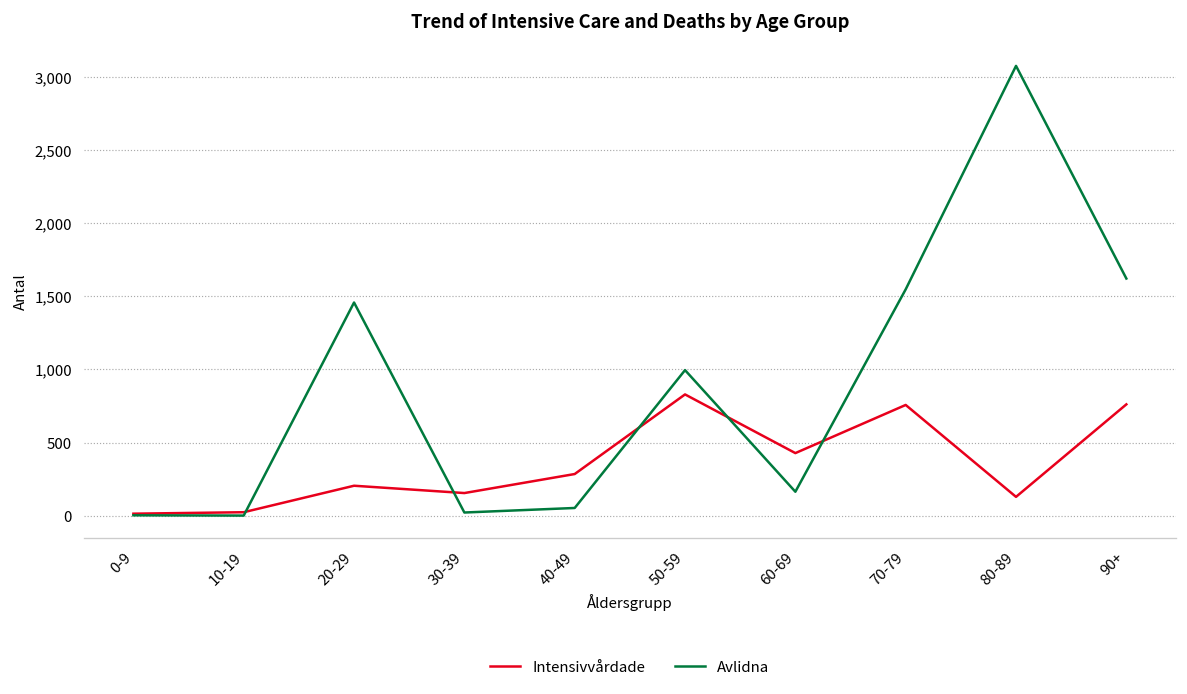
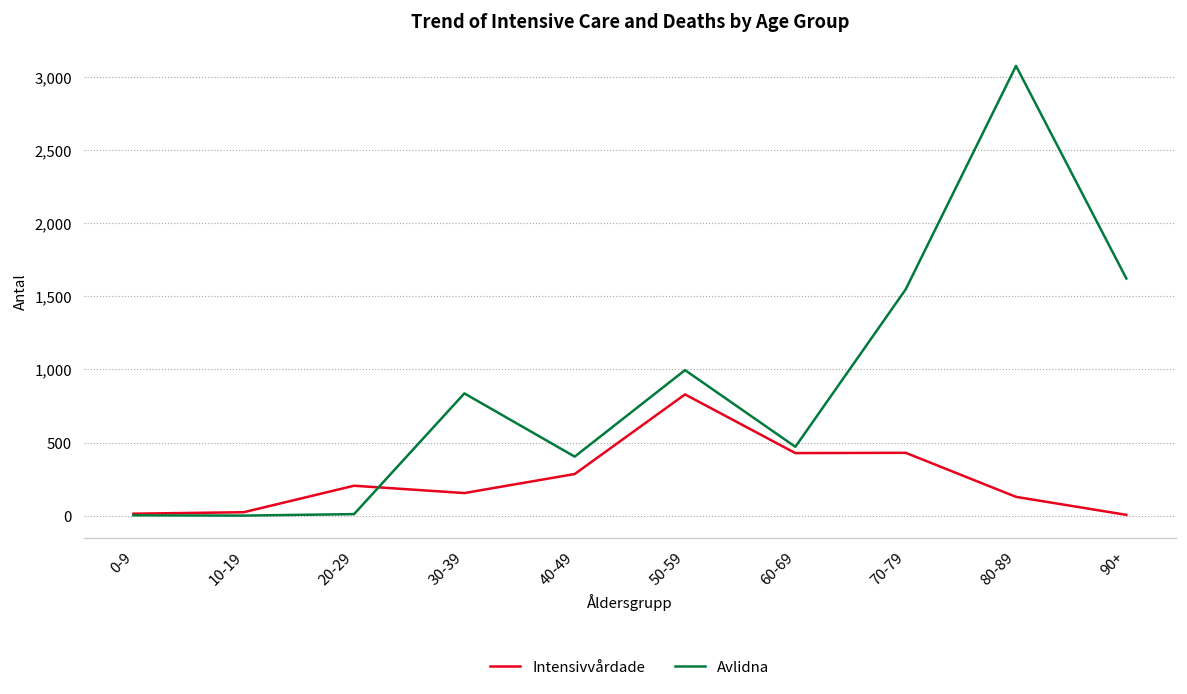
Avlidna, 20-29: 1,460 -> 10
Avlidna, 30-39: 20 -> 840
Avlidna, 40-49: 50 -> 400
Avlidna, 60-69: 160 -> 470
Intensivvårdade, 70-79: 760 -> 430
Intensivvårdade, 90+: 760 -> 10
